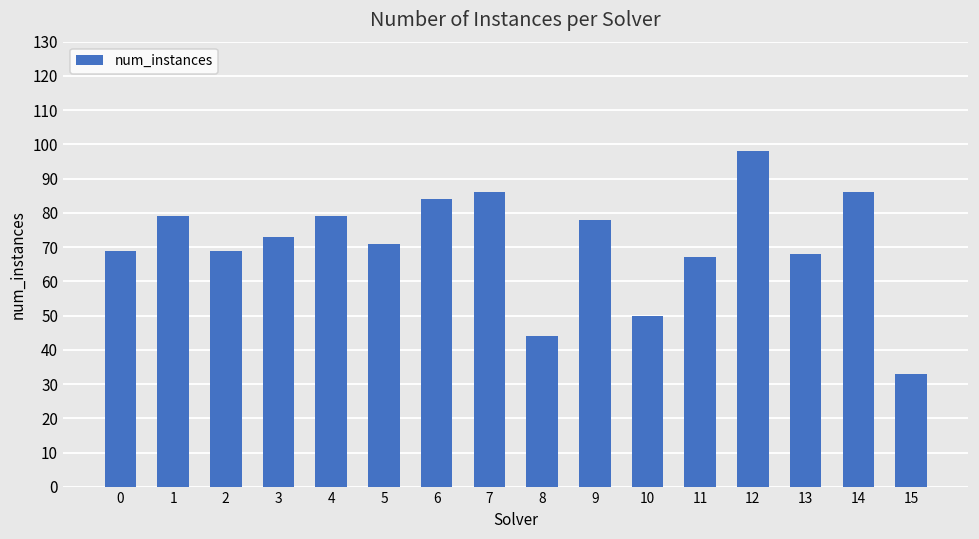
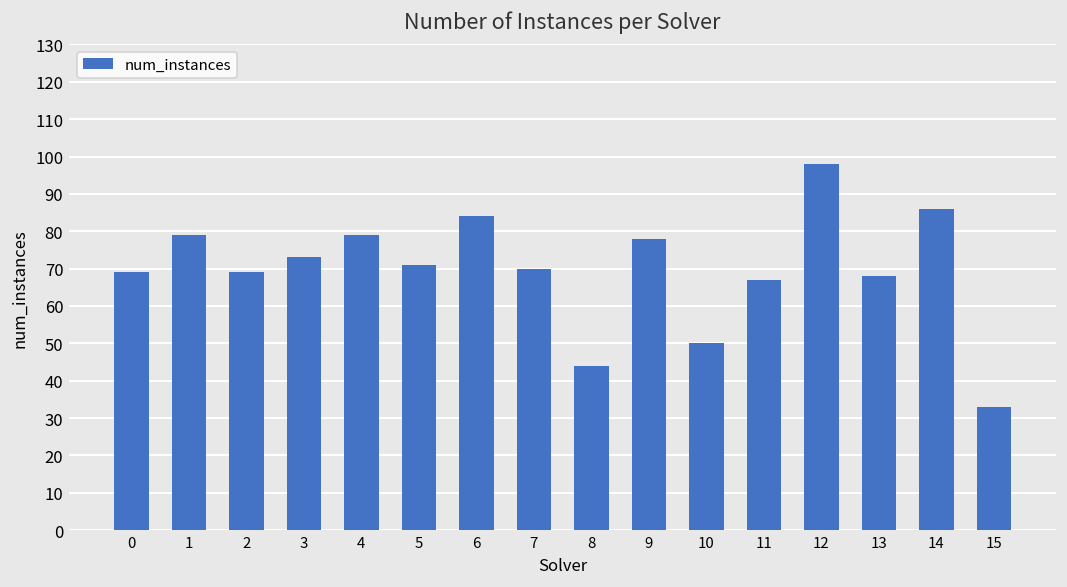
7: 86 -> 70
